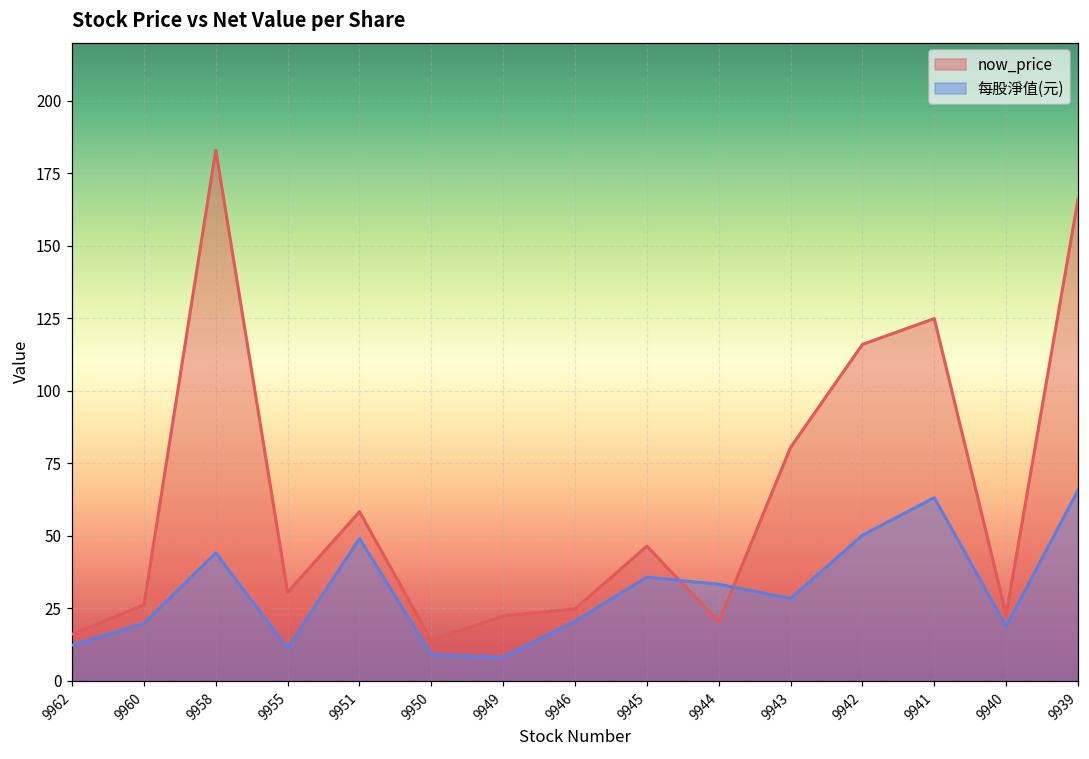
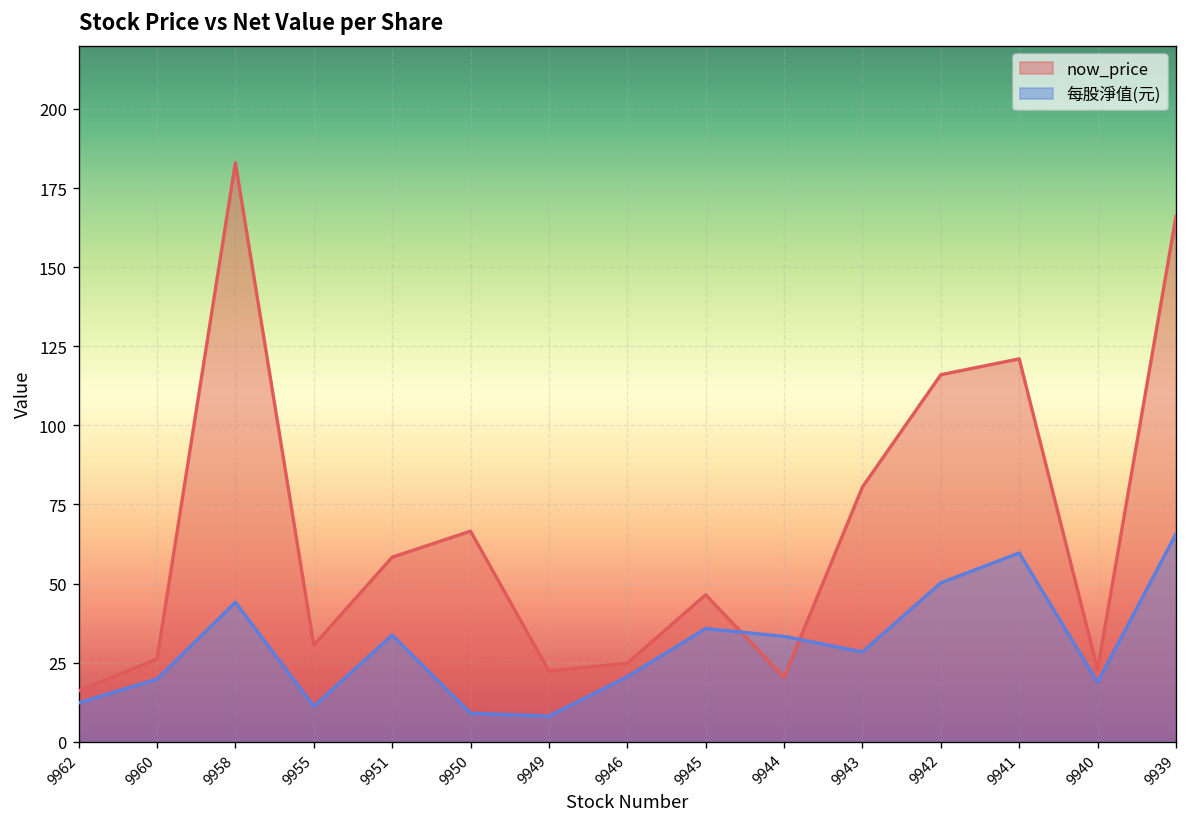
每股淨值(元), 9951: 49 -> 34
now_price, 9950: 14 -> 67
now_price, 9941: 125 -> 121
每股淨值(元), 9941: 63 -> 60
